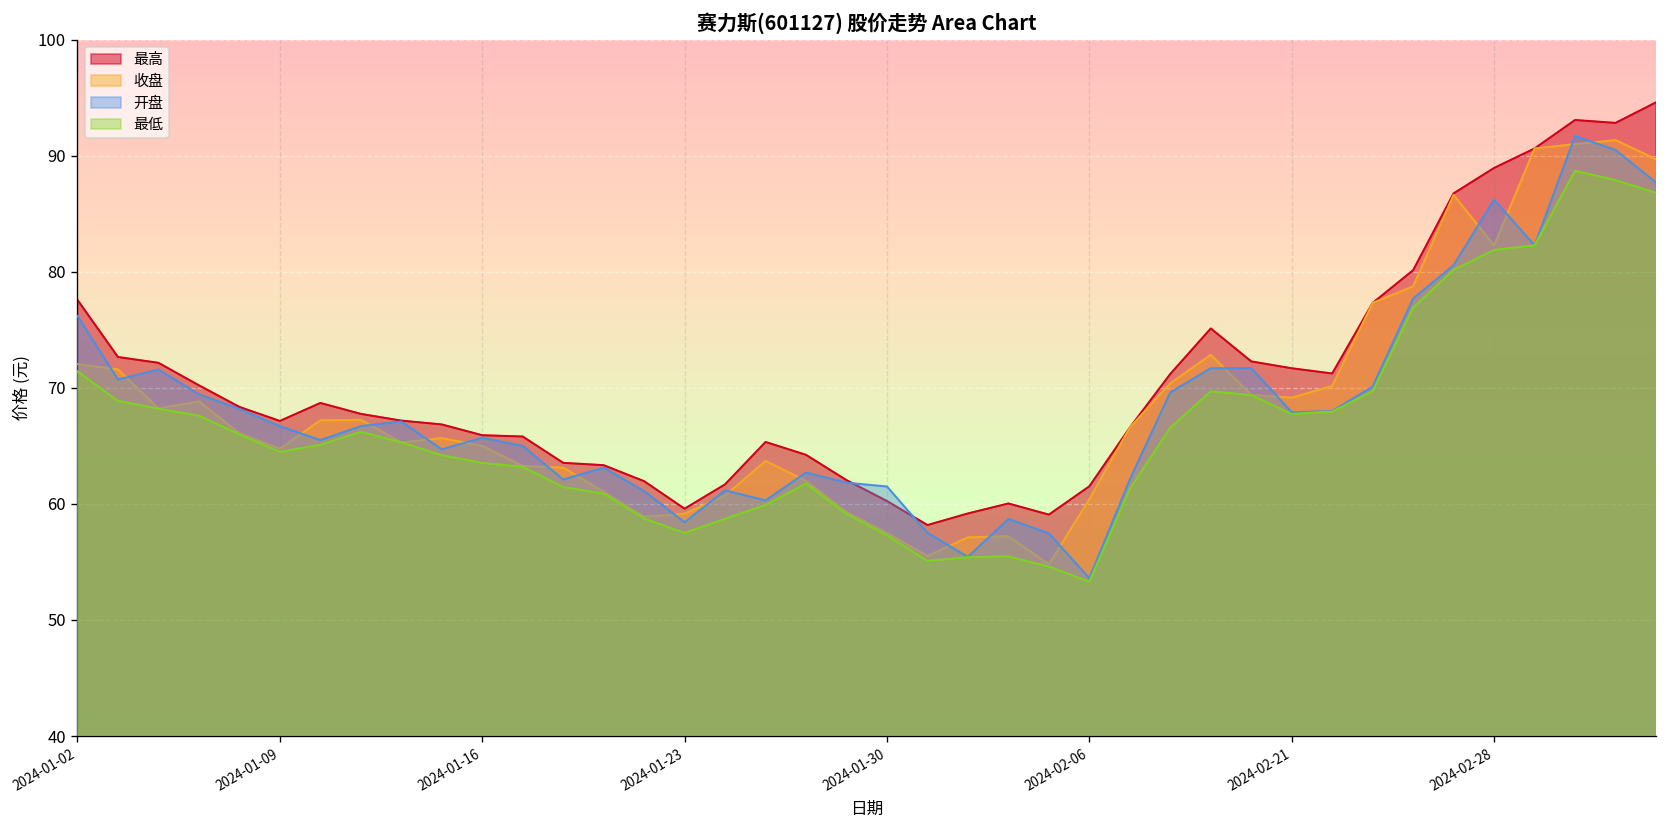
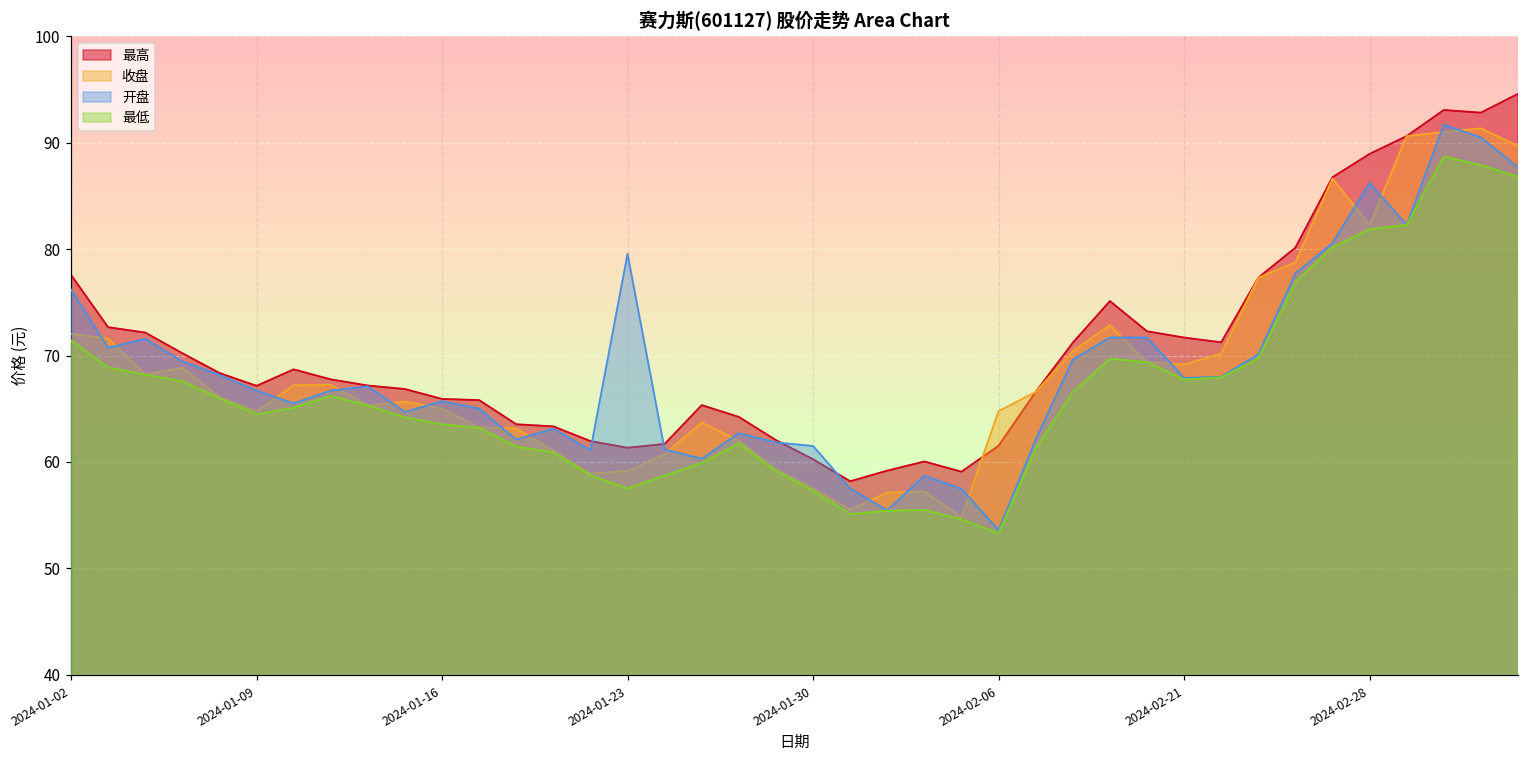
最高, 2024-01-23: 60 -> 61
开盘, 2024-01-23: 58 -> 80
收盘, 2024-02-06: 60 -> 65
